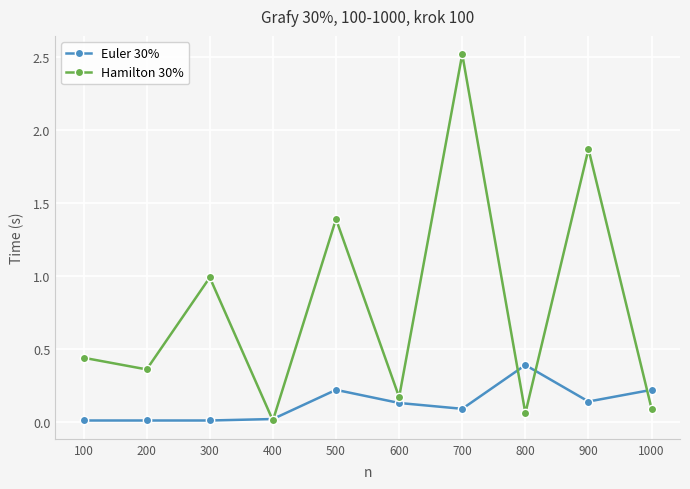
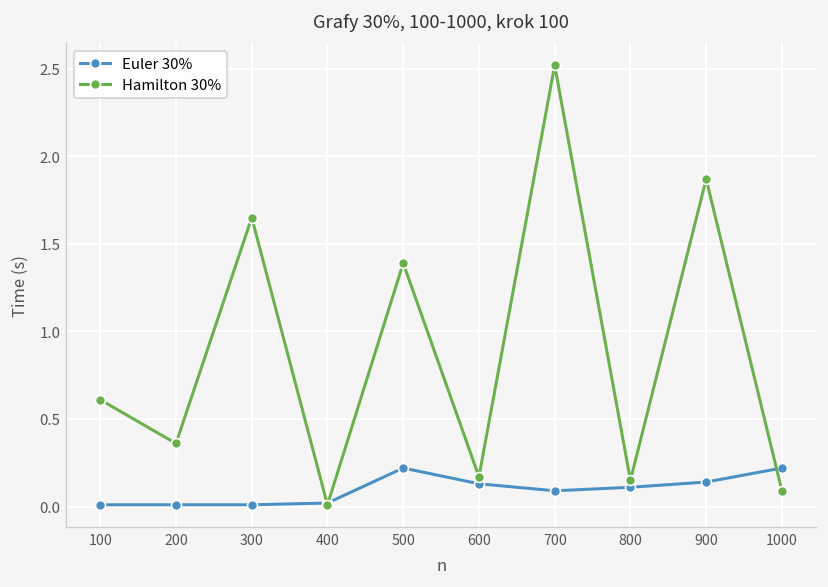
Hamilton 30%, 100: 0.44 -> 0.61
Hamilton 30%, 300: 0.99 -> 1.65
Euler 30%, 800: 0.39 -> 0.11
Hamilton 30%, 800: 0.06 -> 0.15
